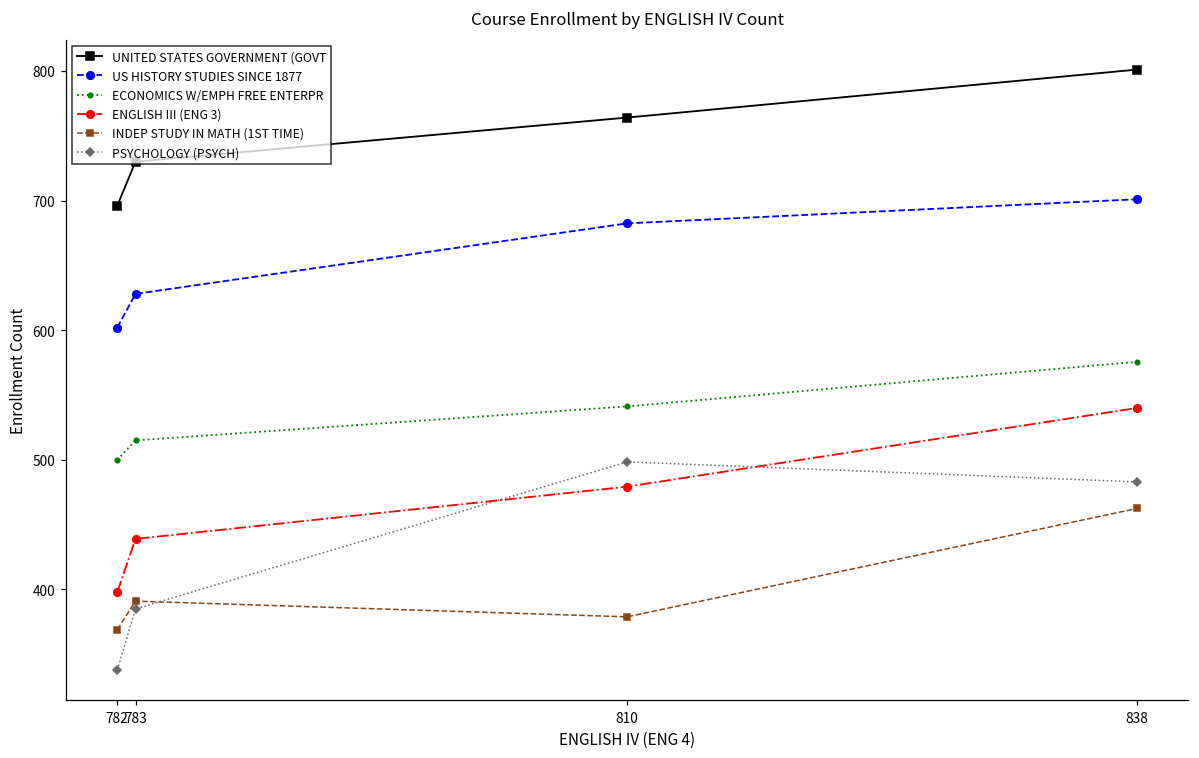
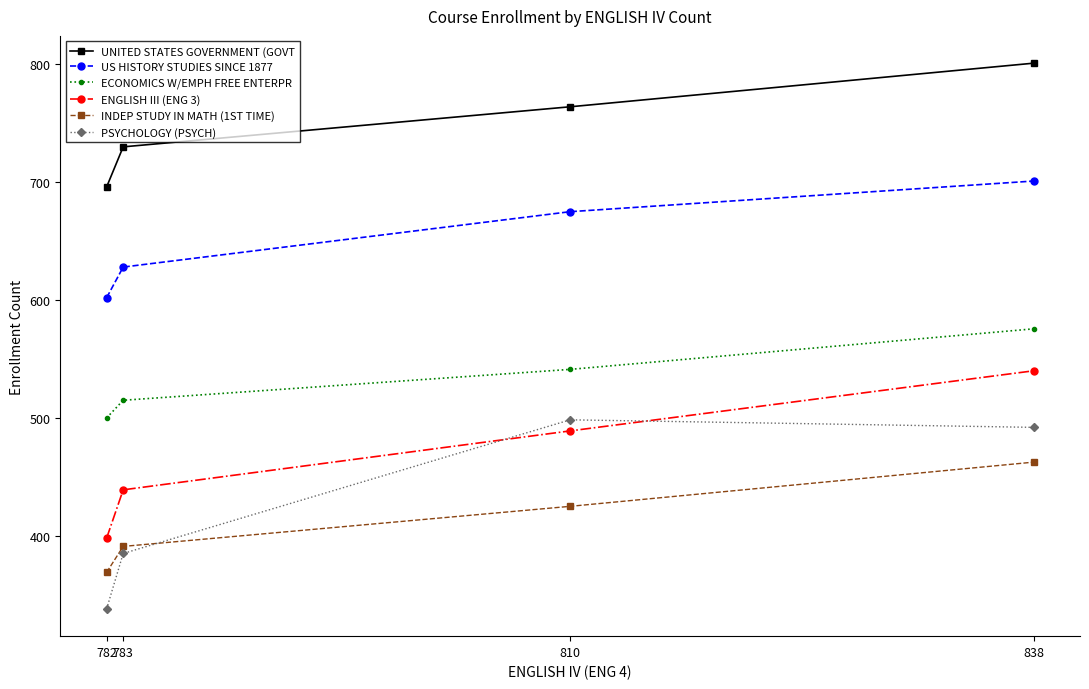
US HISTORY STUDIES SINCE 1877, 810: 682 -> 675
ENGLISH III (ENG 3), 810: 479 -> 489
INDEP STUDY IN MATH (1ST TIME), 810: 379 -> 425
PSYCHOLOGY (PSYCH), 838: 483 -> 492
